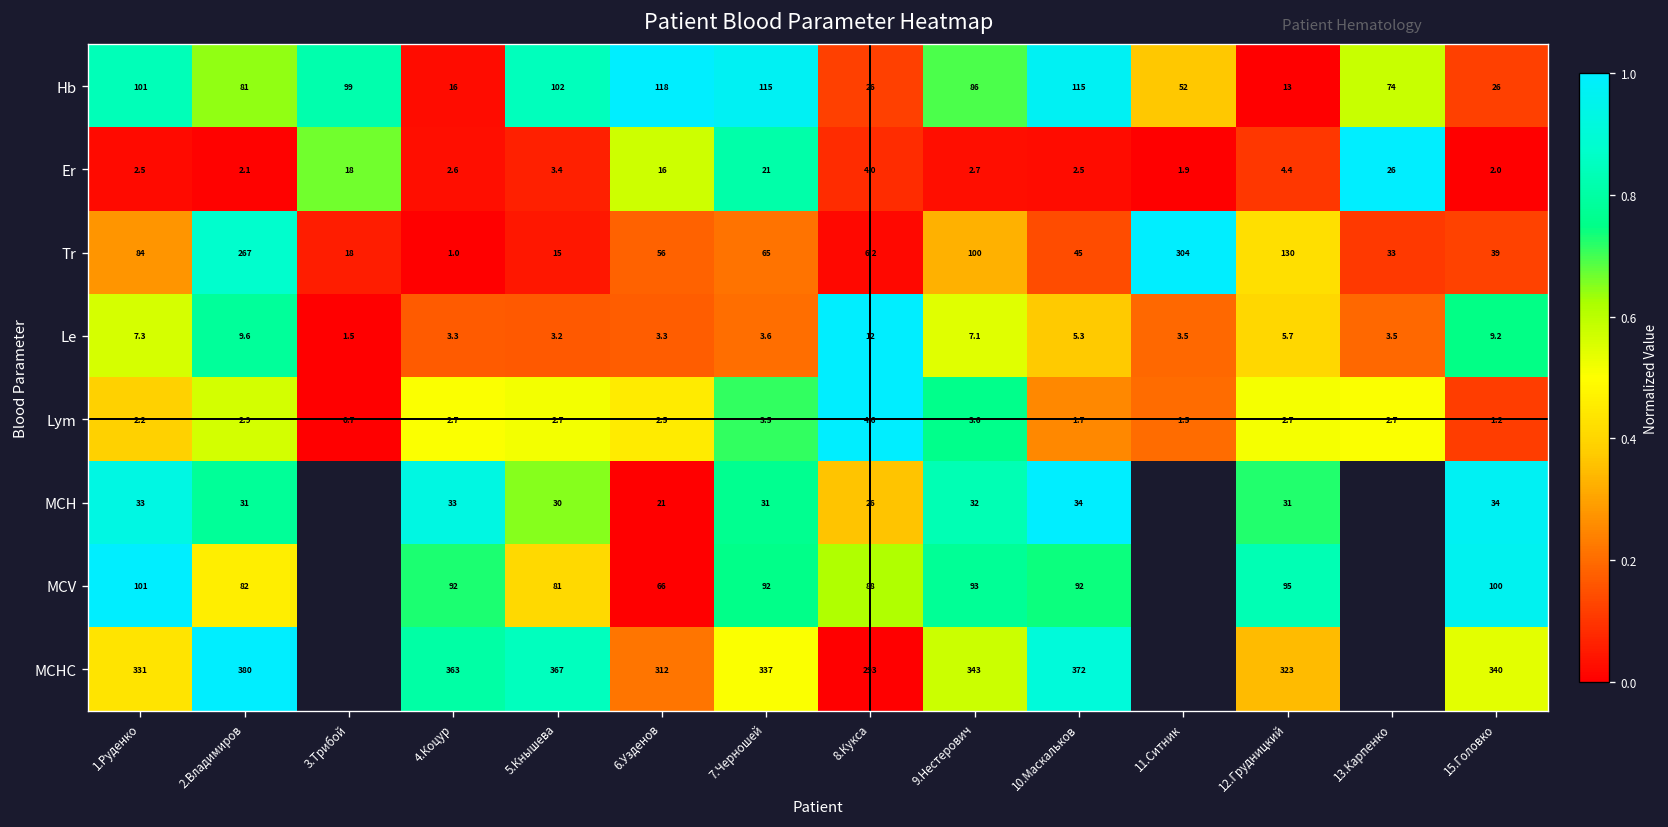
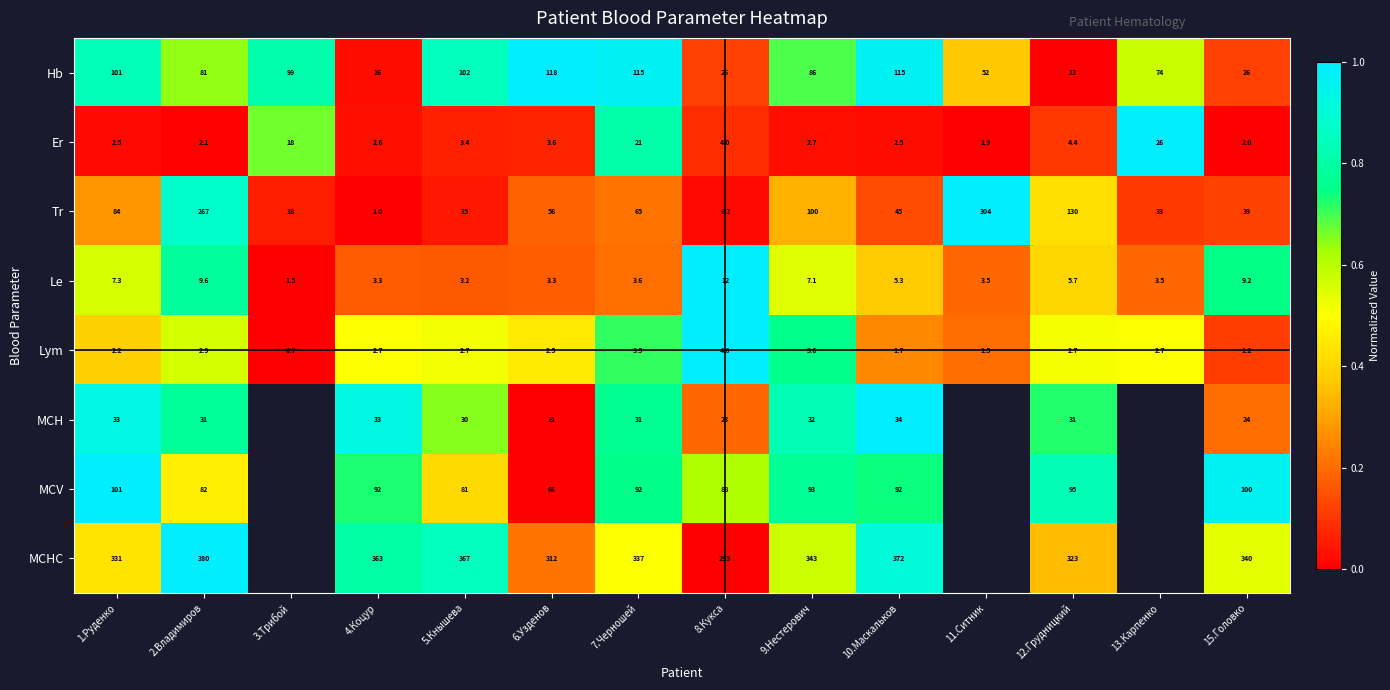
Er, 6.Узденов: 16 -> 3.6
MCH, 8.Кукса: 26 -> 23
MCH, 15.Головко: 34 -> 24
